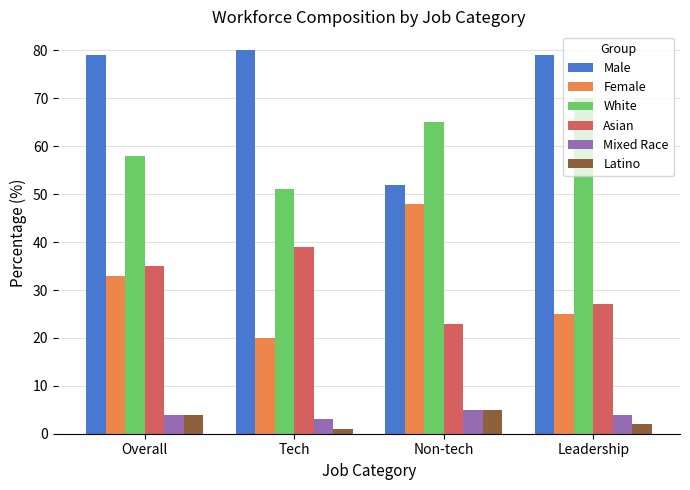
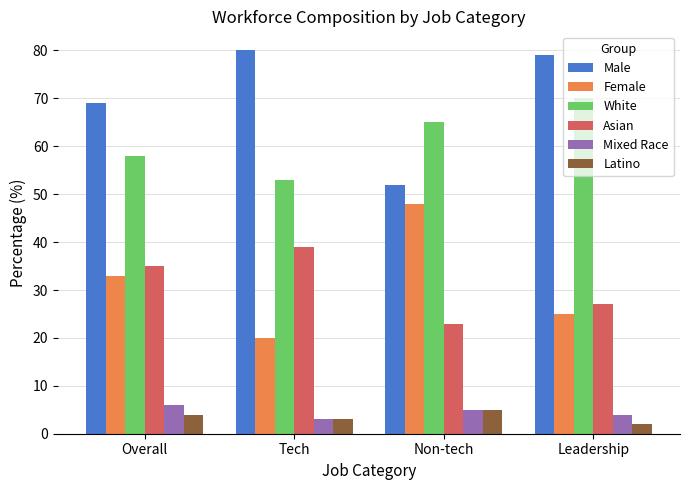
Male, Overall: 79 -> 69
Mixed Race, Overall: 4 -> 6
White, Tech: 51 -> 53
Latino, Tech: 1 -> 3
